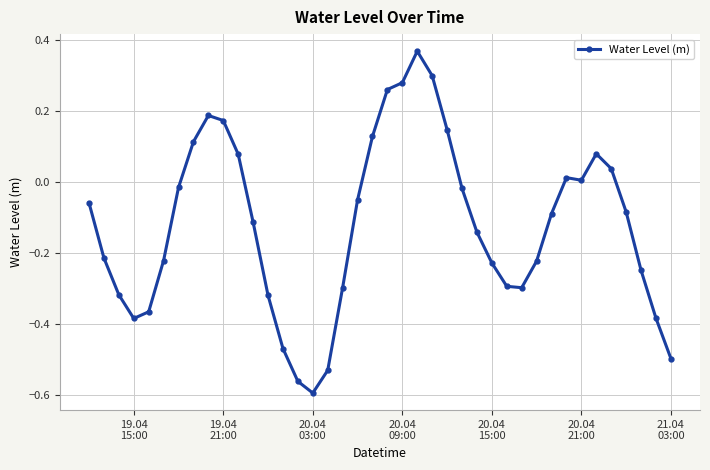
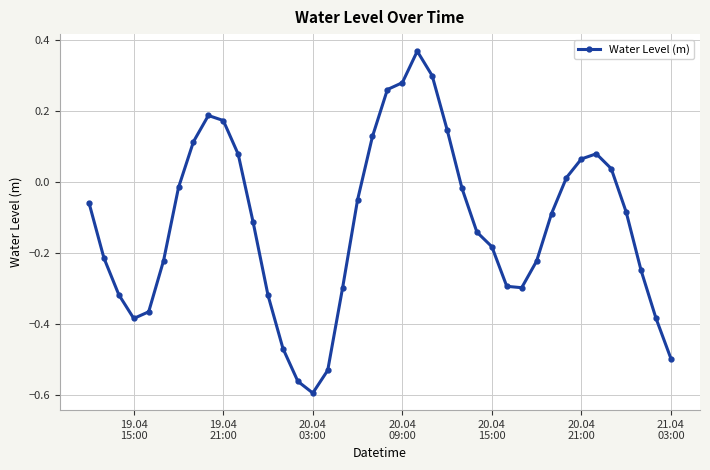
20.04 15:00: -0.23 -> -0.18
20.04 21:00: 0.00 -> 0.06
